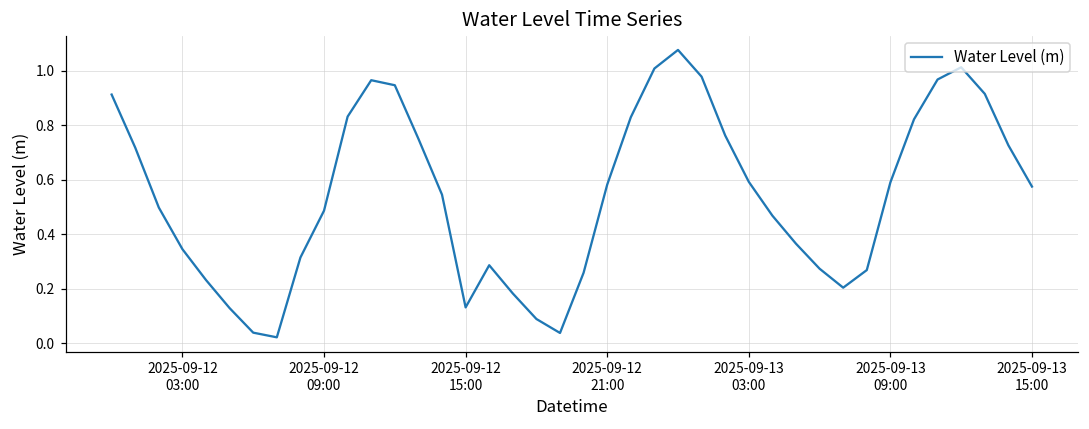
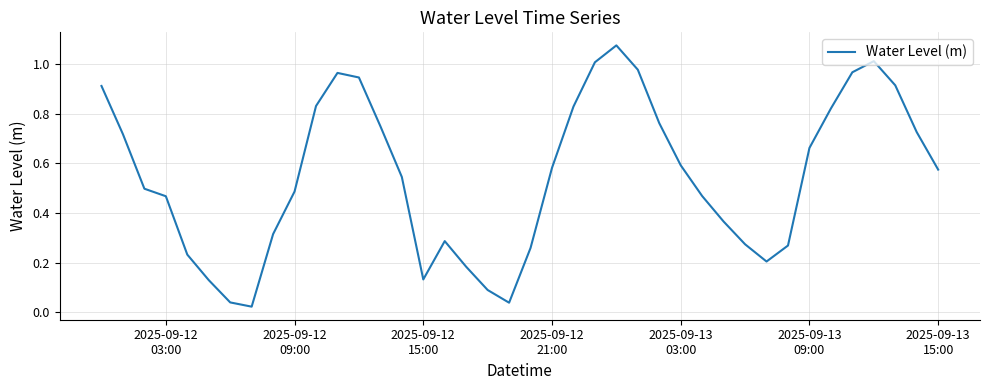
2025-09-12 03:00: 0.35 -> 0.47
2025-09-13 09:00: 0.59 -> 0.66
